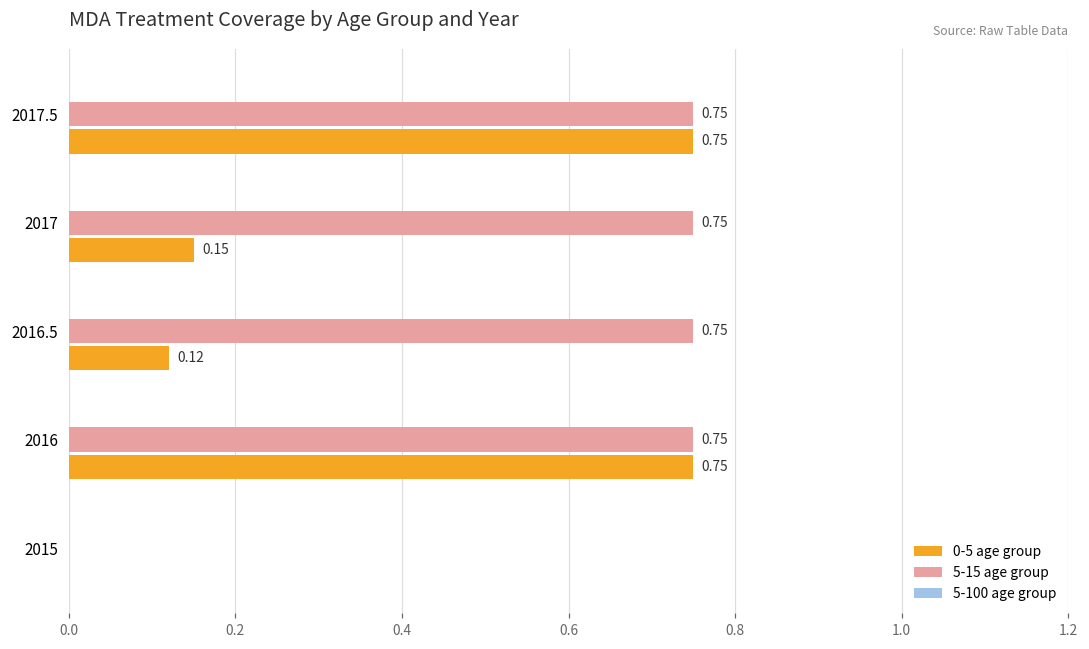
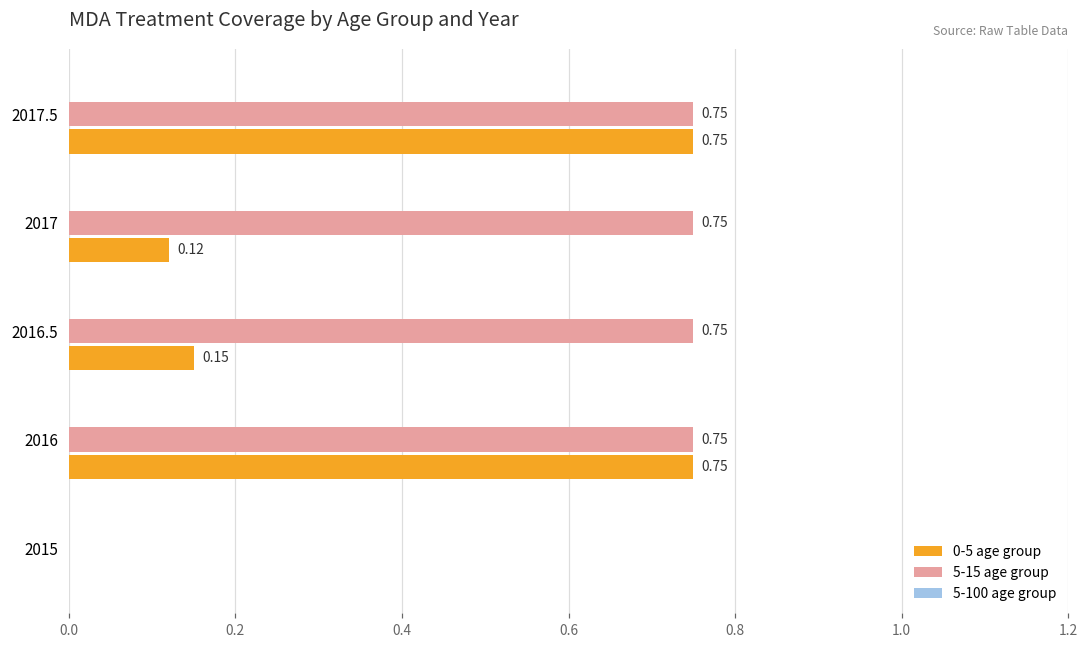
0-5 age group, 2017: 0.15 -> 0.12
0-5 age group, 2016.5: 0.12 -> 0.15
